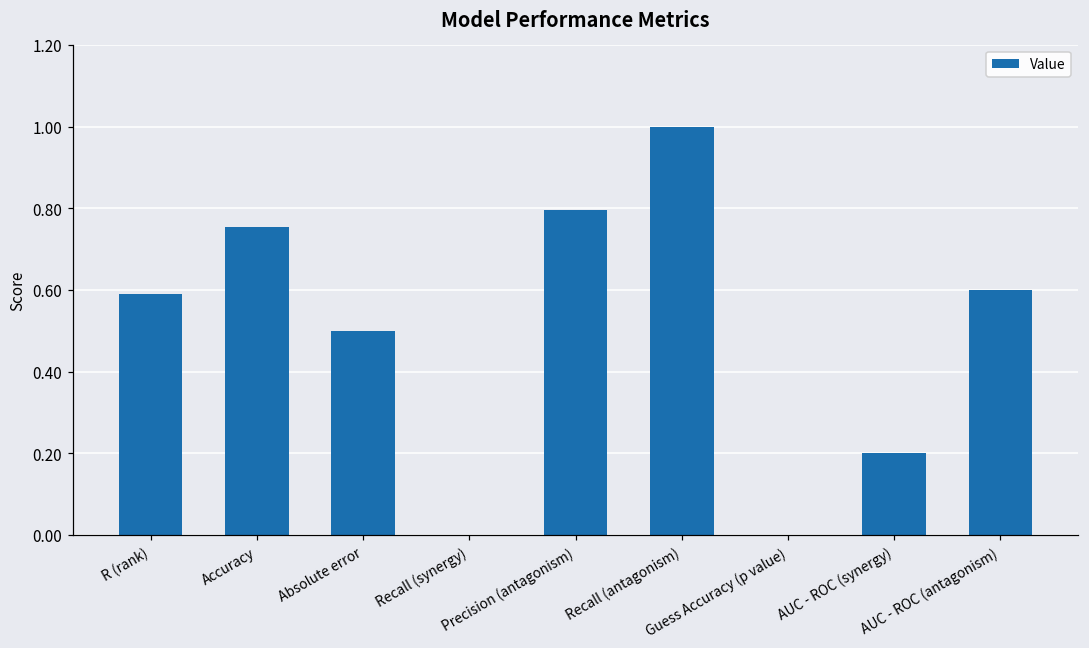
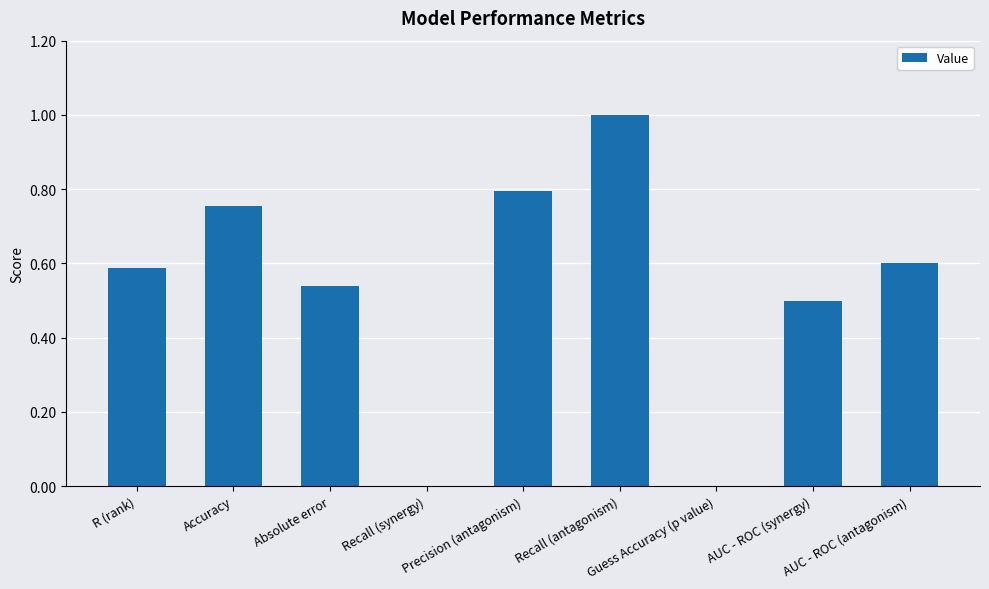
Absolute error: 0.50 -> 0.54
AUC - ROC (synergy): 0.2 -> 0.5
